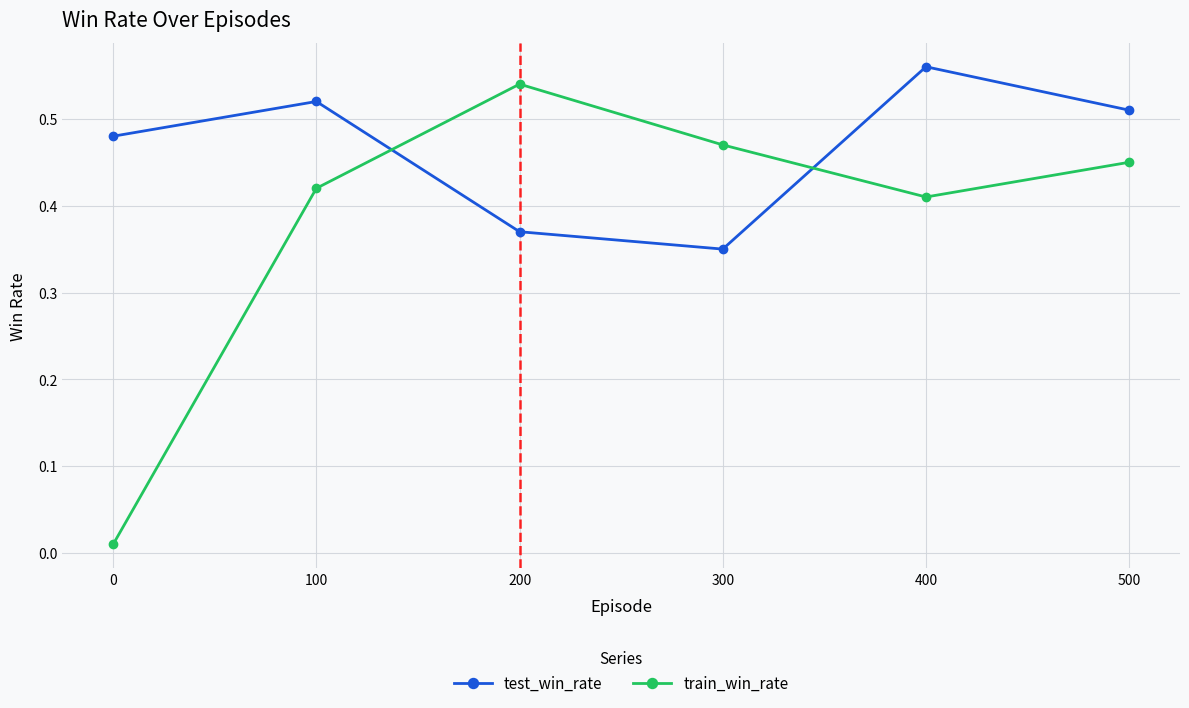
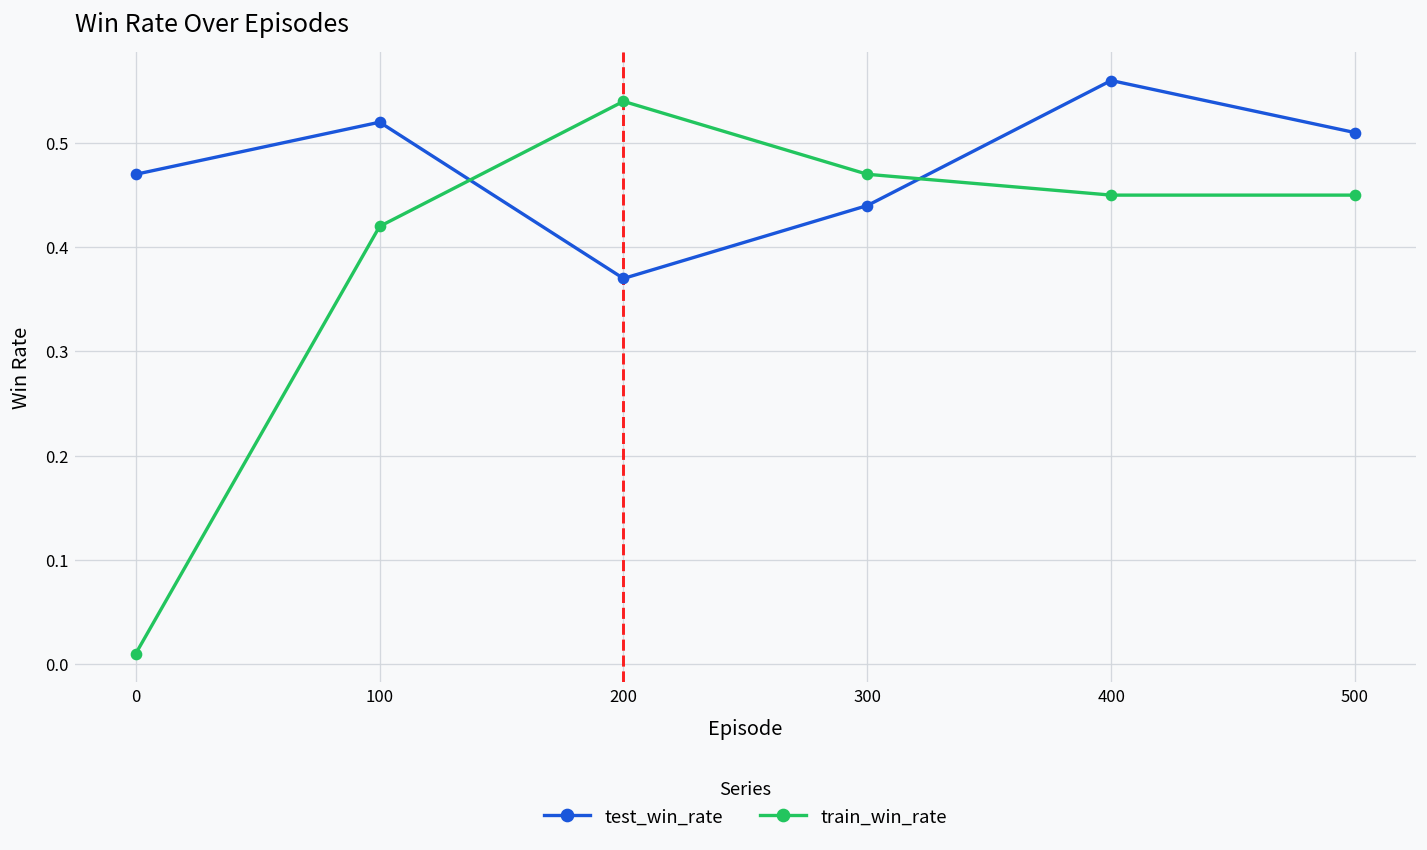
test_win_rate, 0: 0.48 -> 0.47
test_win_rate, 300: 0.35 -> 0.44
train_win_rate, 400: 0.41 -> 0.45
